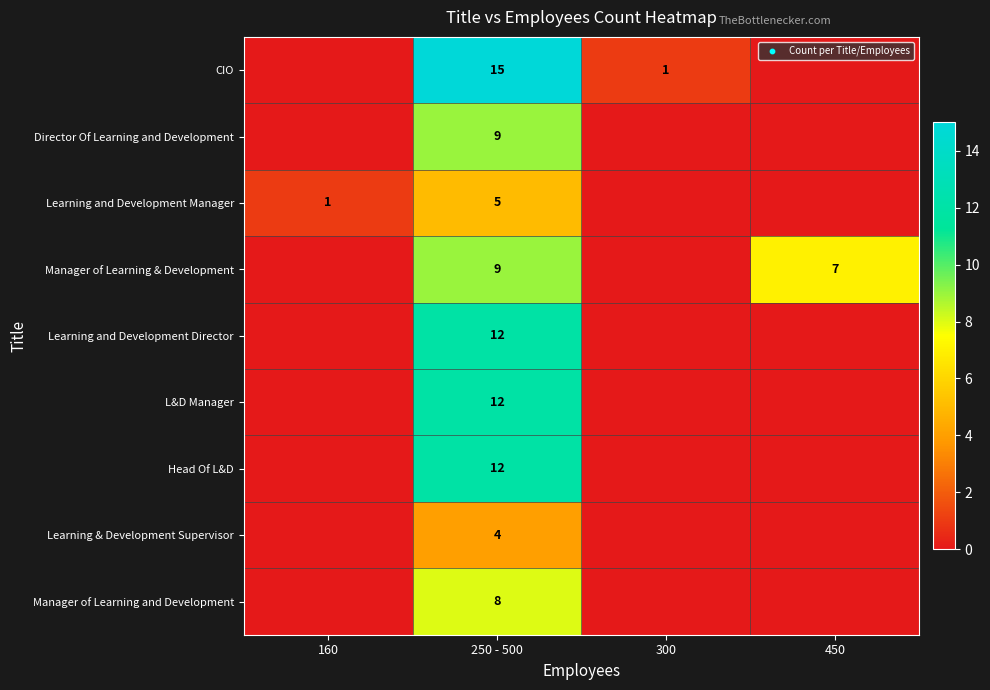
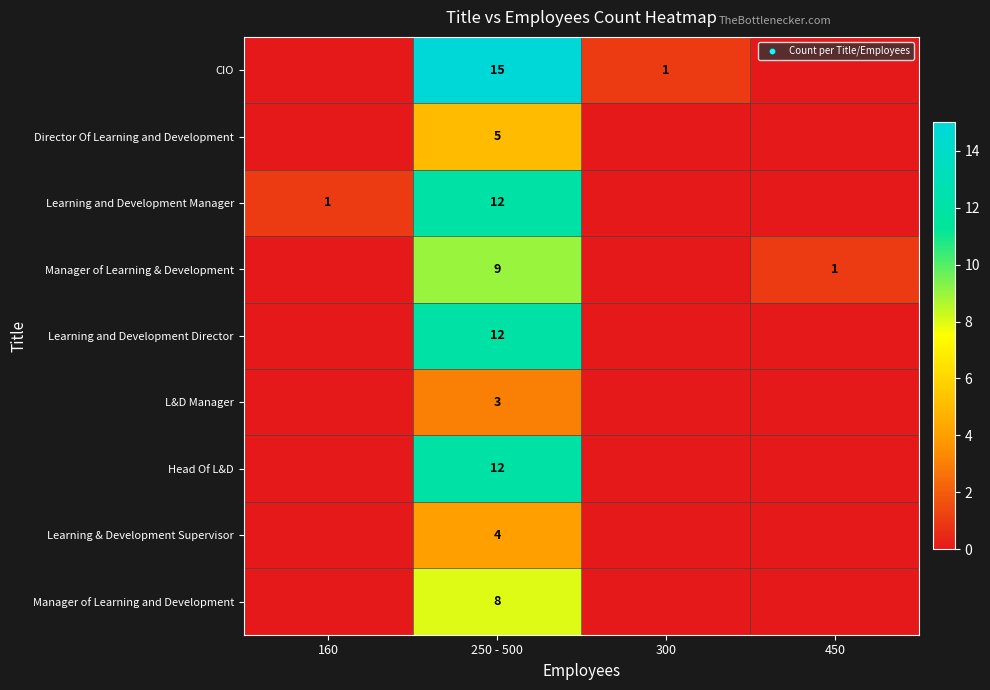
Director Of Learning and Development, 250 - 500: 9 -> 5
Learning and Development Manager, 250 - 500: 5 -> 12
Manager of Learning & Development, 450: 7 -> 1
L&D Manager, 250 - 500: 12 -> 3
